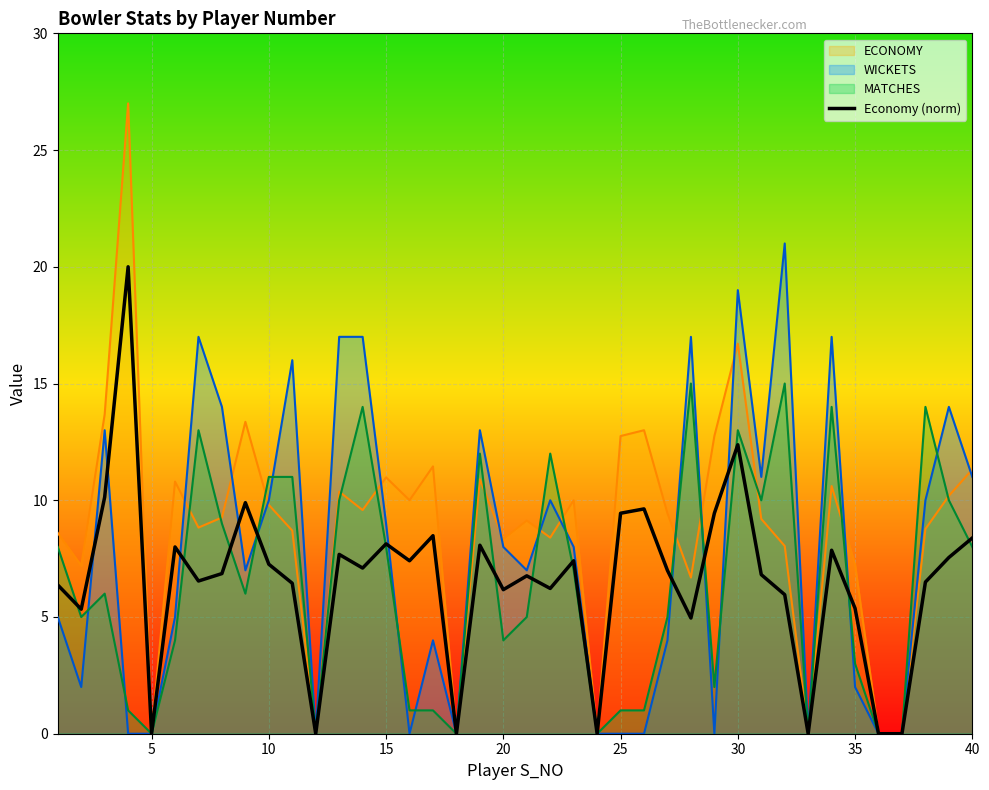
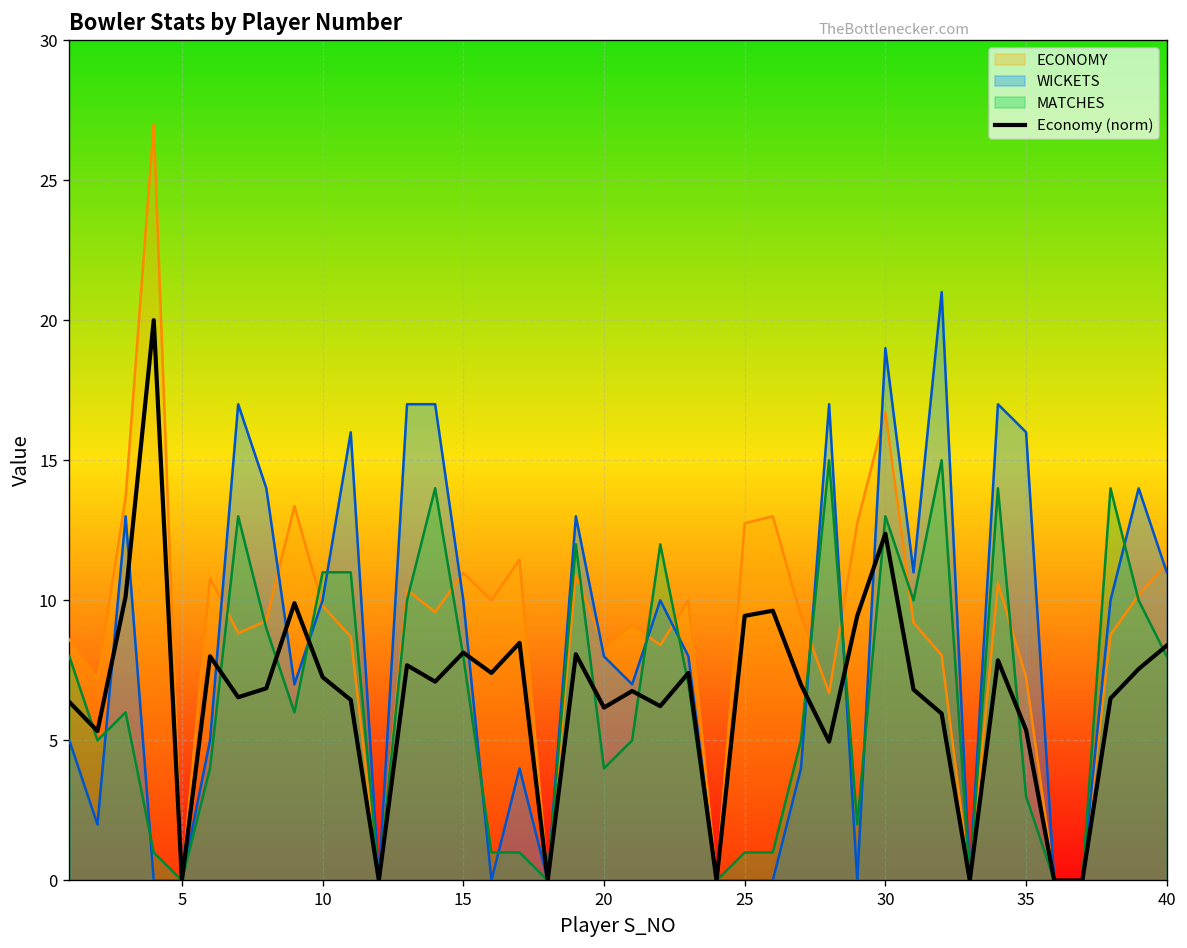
WICKETS, 15: 9 -> 10
WICKETS, 35: 2 -> 16
